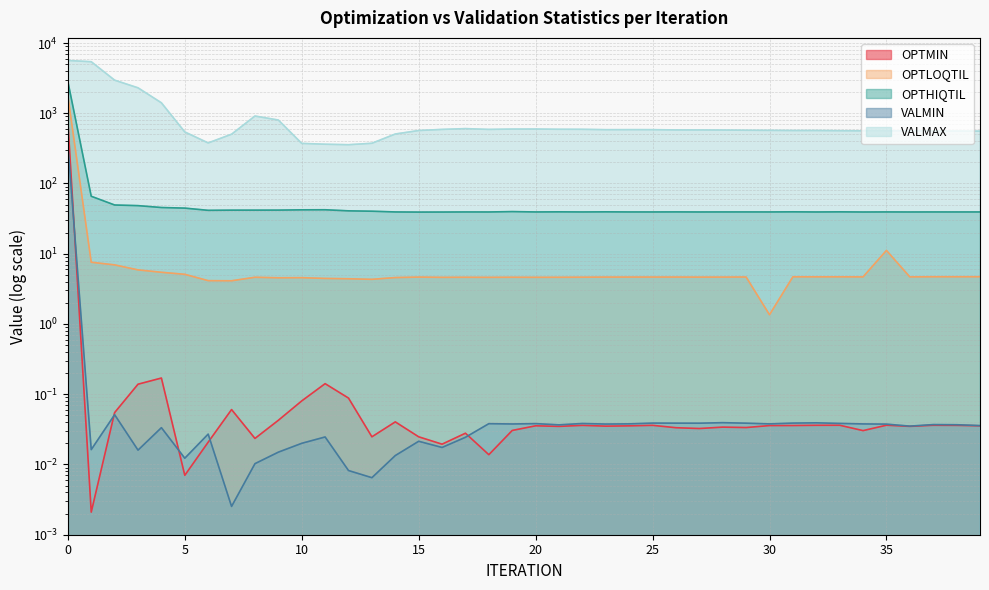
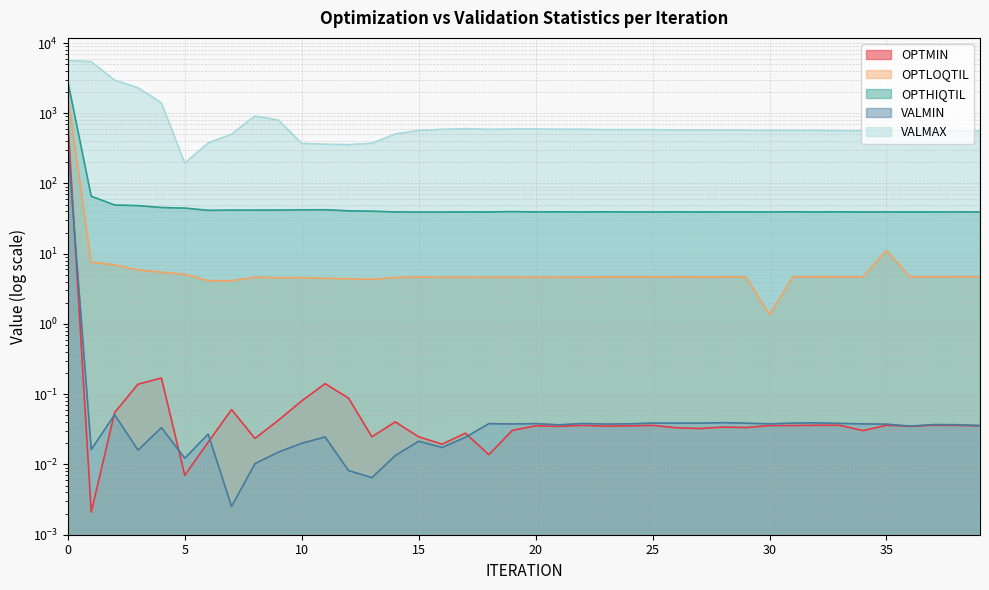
VALMAX, 5: 500 -> 190
